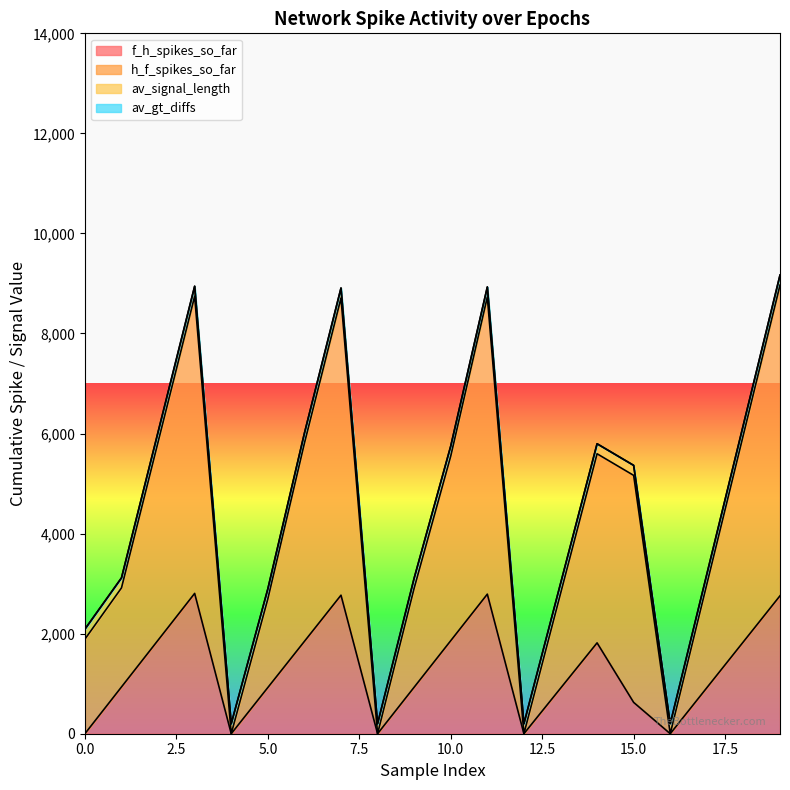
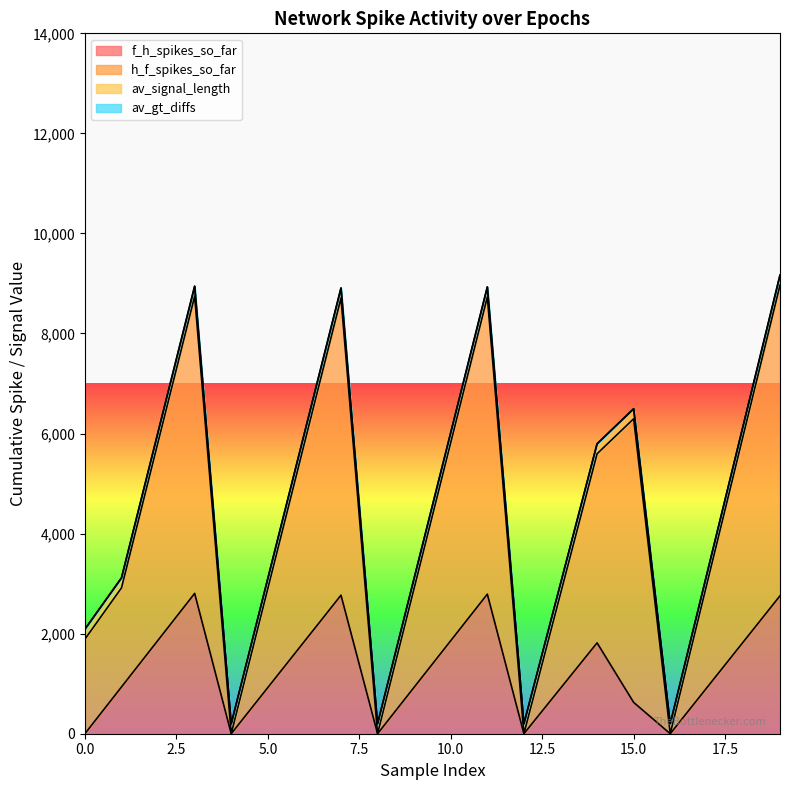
h_f_spikes_so_far, 5.0: 1,800 -> 2,000
h_f_spikes_so_far, 10.0: 3,700 -> 4,000
h_f_spikes_so_far, 15.0: 4,500 -> 5,700
